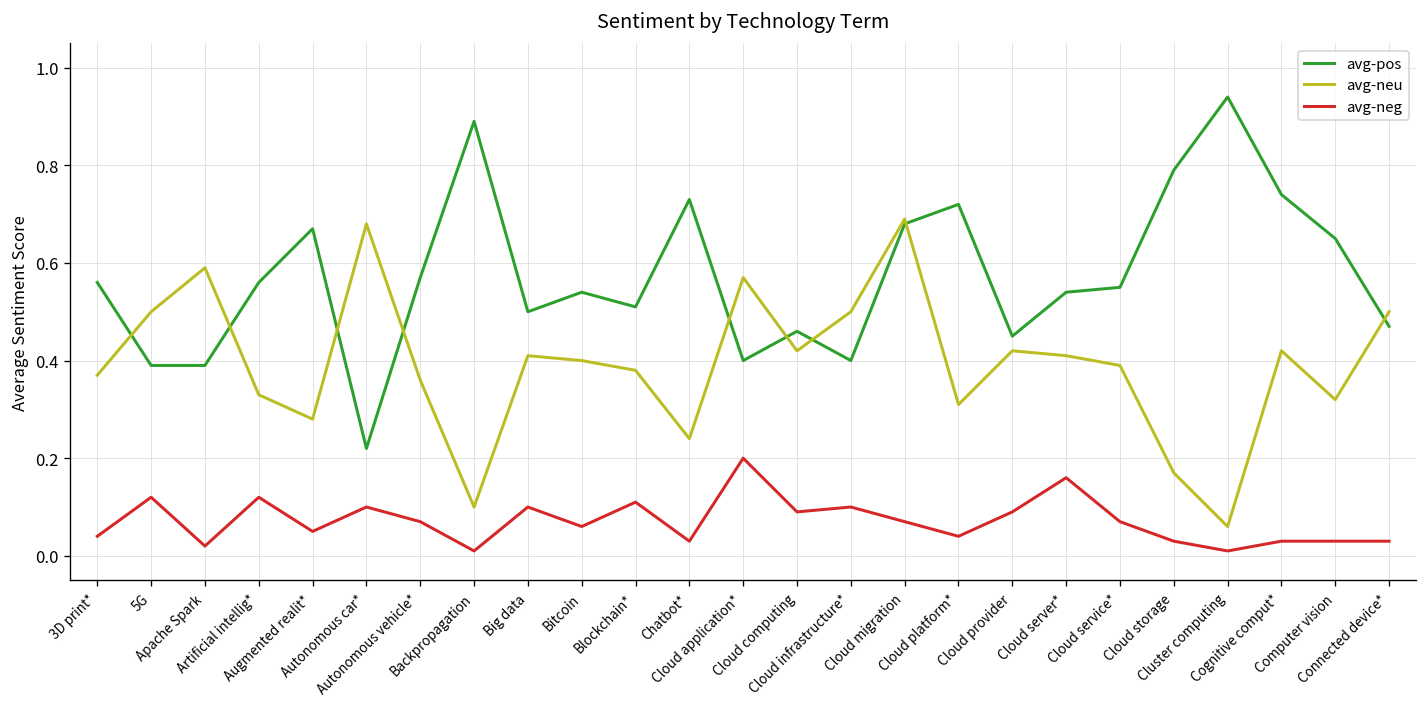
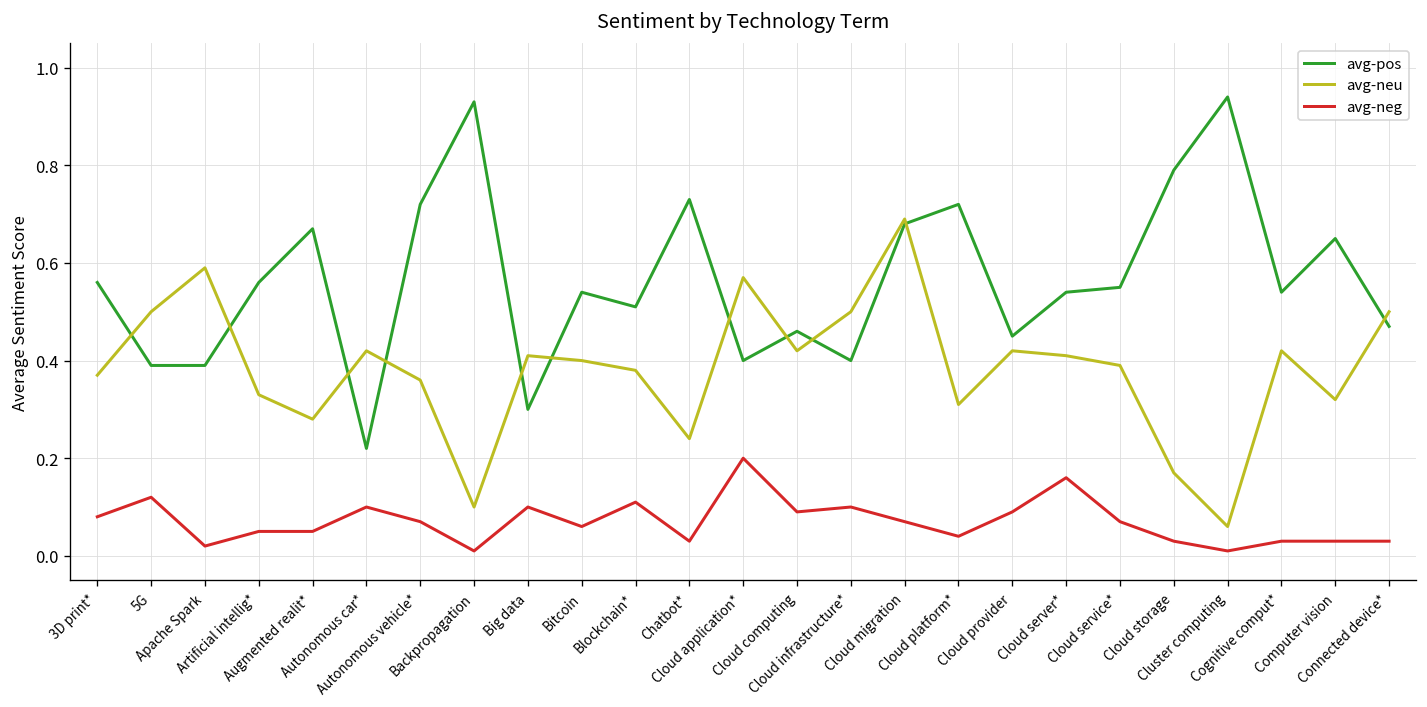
avg-neg, 3D print*: 0.04 -> 0.08
avg-neg, Artificial intellig*: 0.12 -> 0.05
avg-neu, Autonomous car*: 0.68 -> 0.42
avg-pos, Autonomous vehicle*: 0.57 -> 0.72
avg-pos, Backpropagation: 0.89 -> 0.93
avg-pos, Big data: 0.5 -> 0.3
avg-pos, Cognitive comput*: 0.74 -> 0.54
